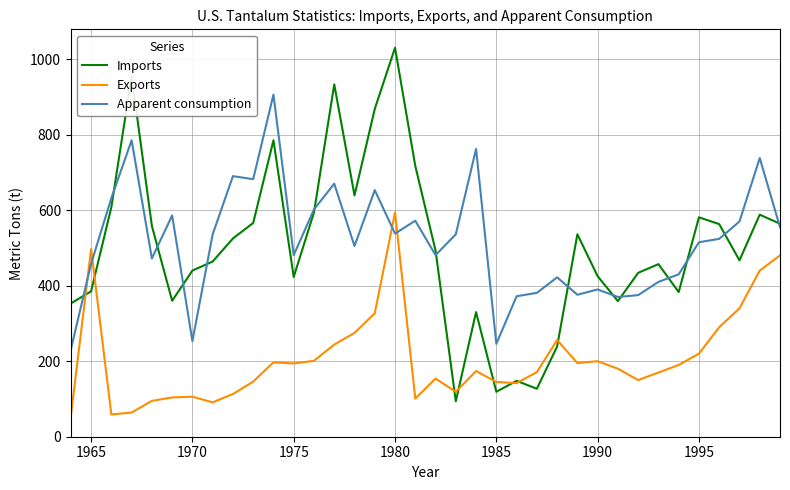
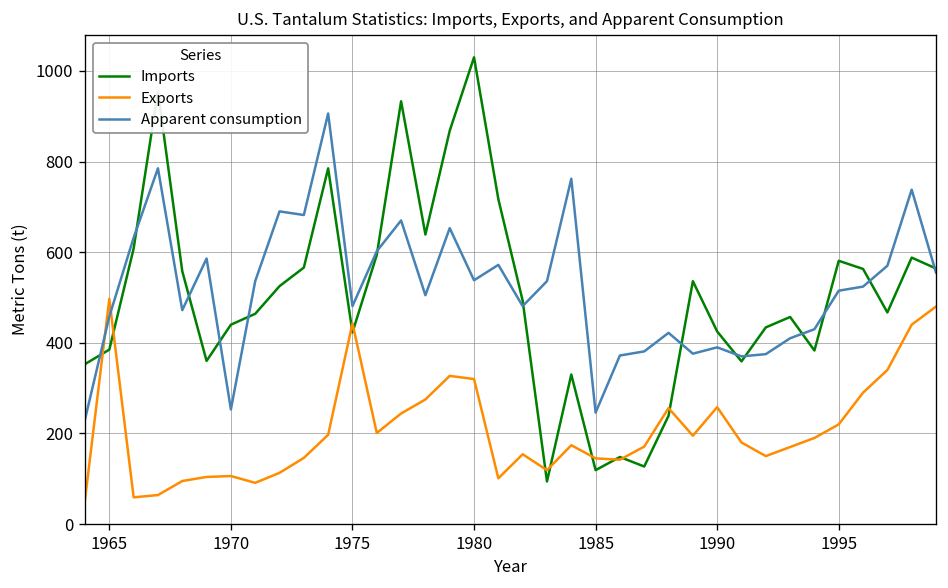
Exports, 1975: 190 -> 440
Exports, 1980: 590 -> 320
Exports, 1990: 200 -> 260
